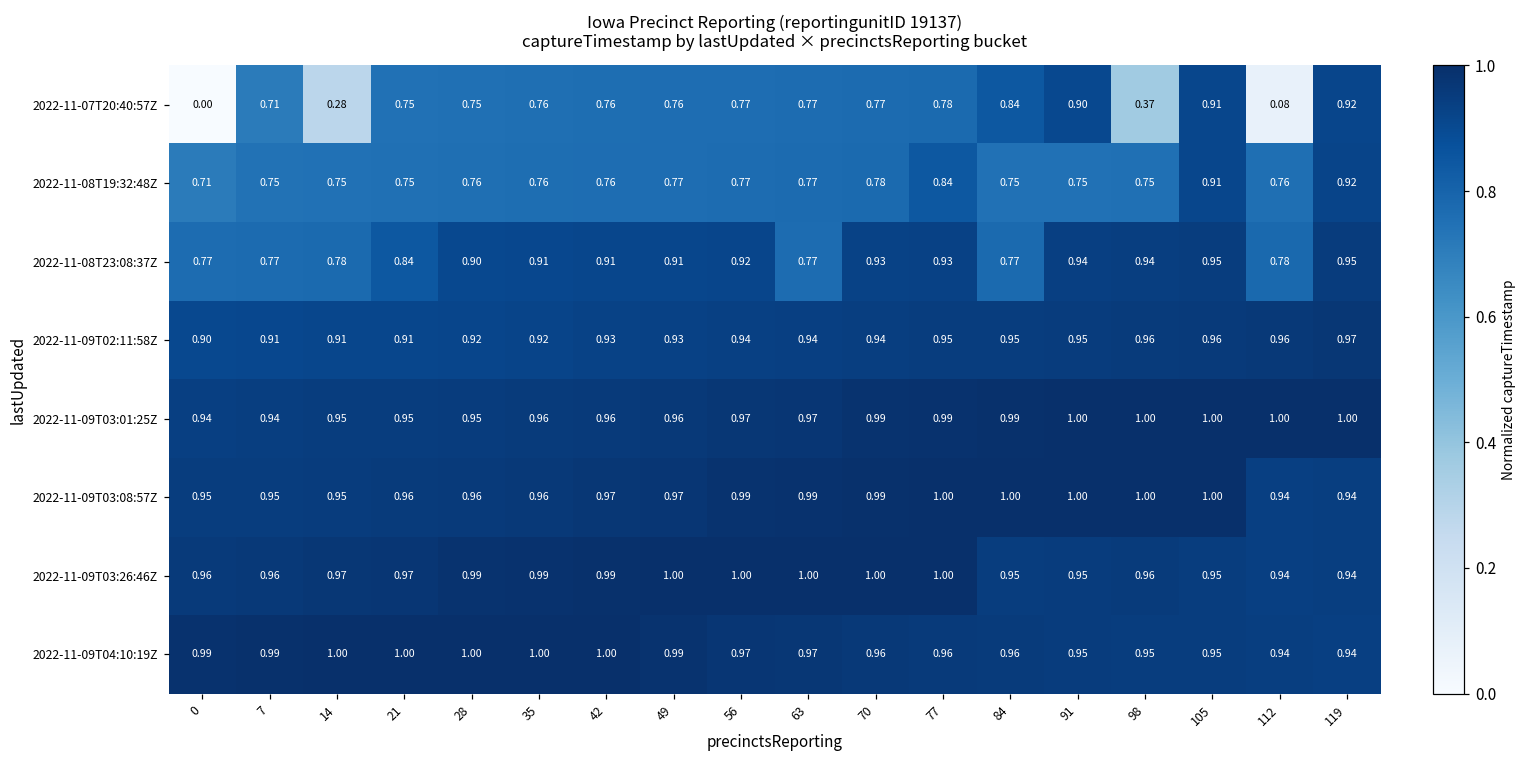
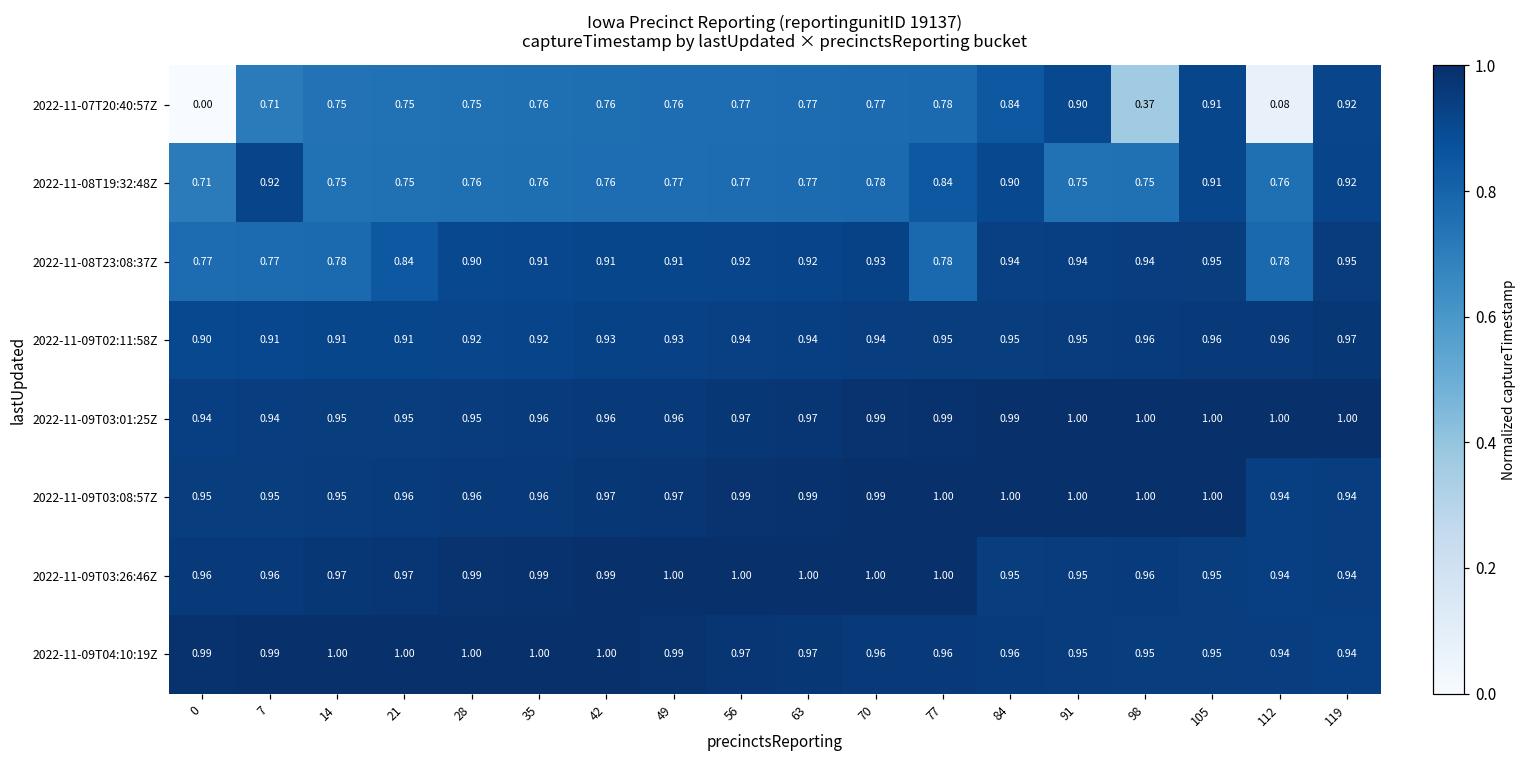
2022-11-07T20:40:57Z, 14: 0.28 -> 0.75
2022-11-08T19:32:48Z, 7: 0.75 -> 0.92
2022-11-08T19:32:48Z, 84: 0.75 -> 0.90
2022-11-08T23:08:37Z, 63: 0.77 -> 0.92
2022-11-08T23:08:37Z, 77: 0.93 -> 0.78
2022-11-08T23:08:37Z, 84: 0.77 -> 0.94
